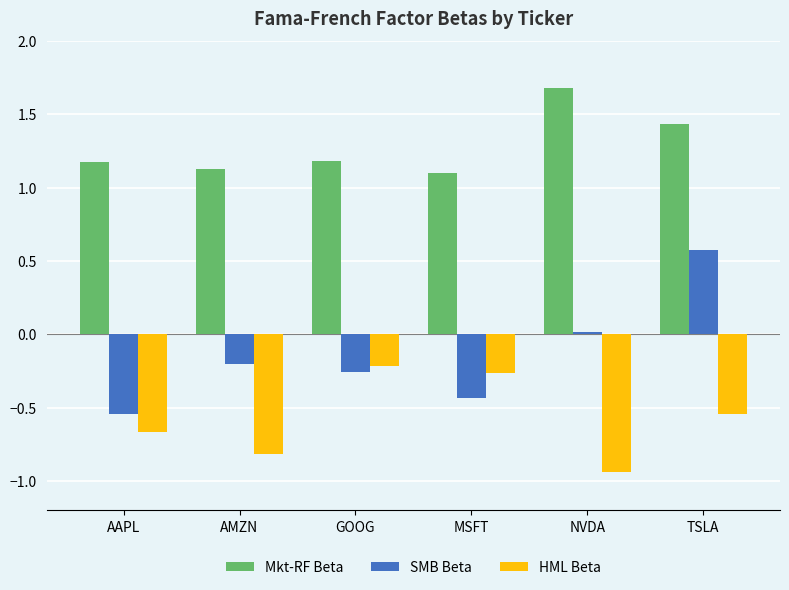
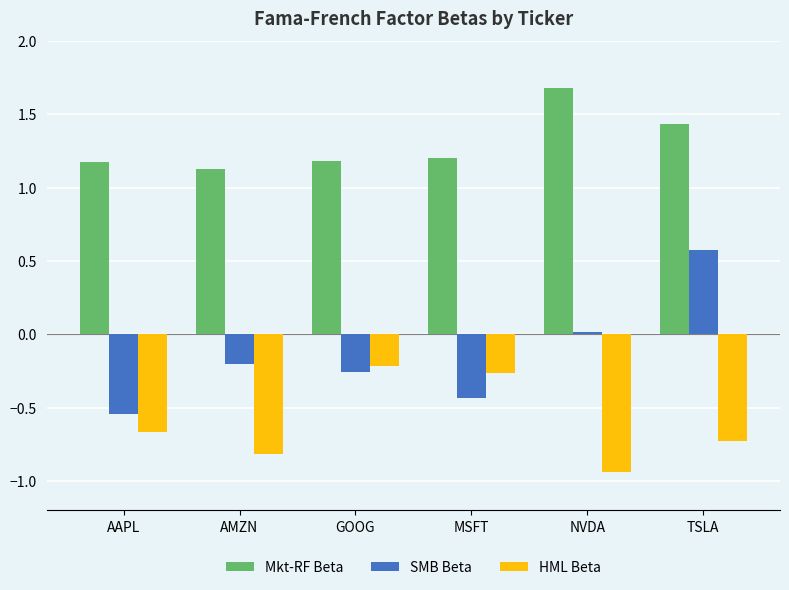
Mkt-RF Beta, MSFT: 1.10 -> 1.21
HML Beta, TSLA: -0.55 -> -0.73
